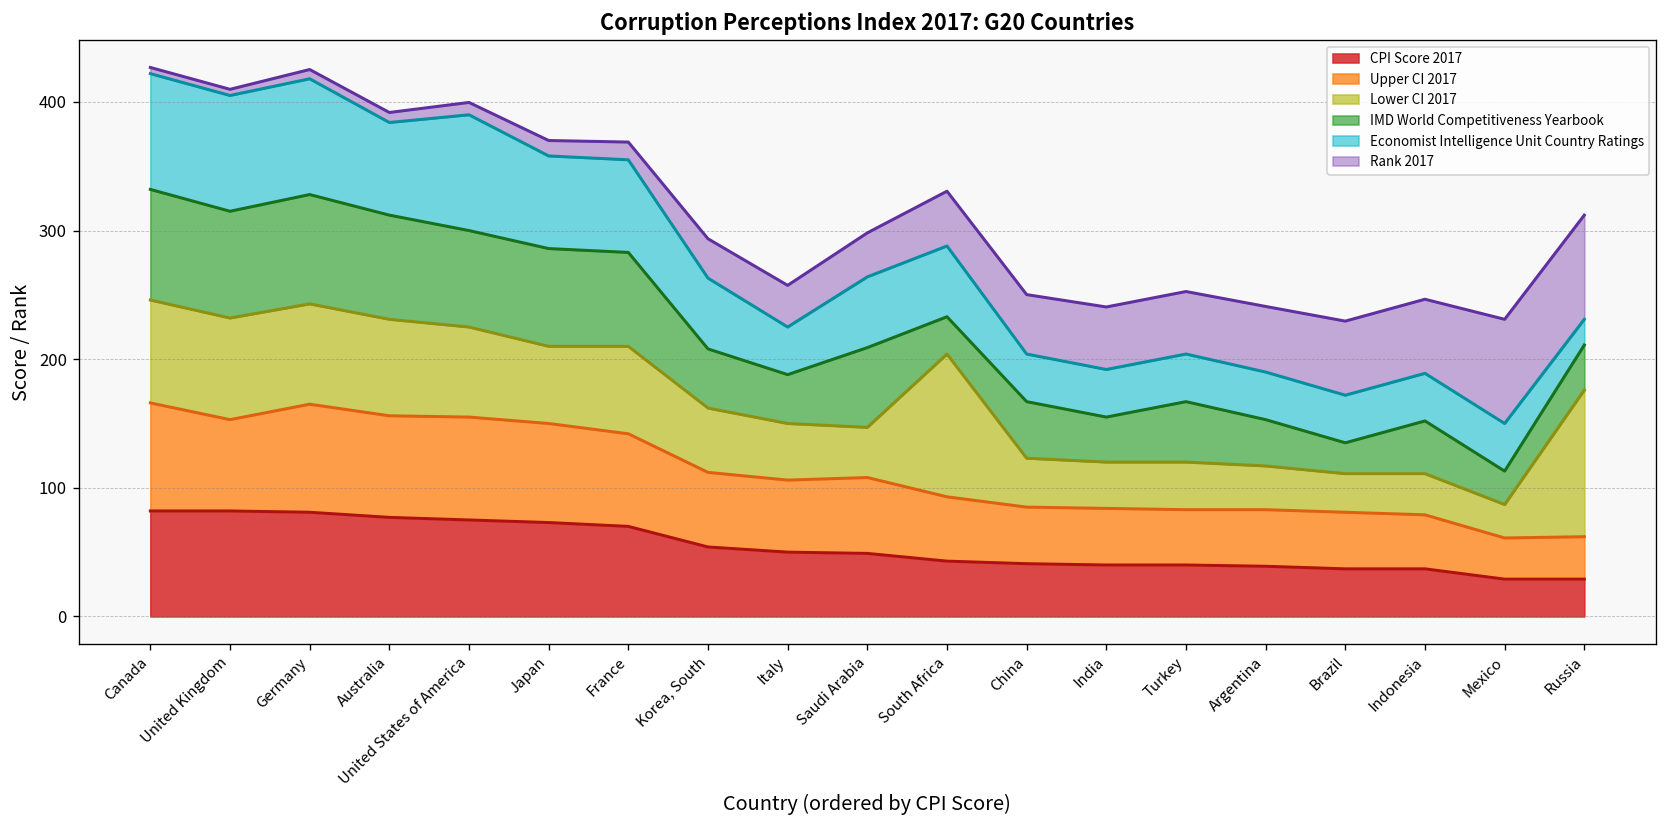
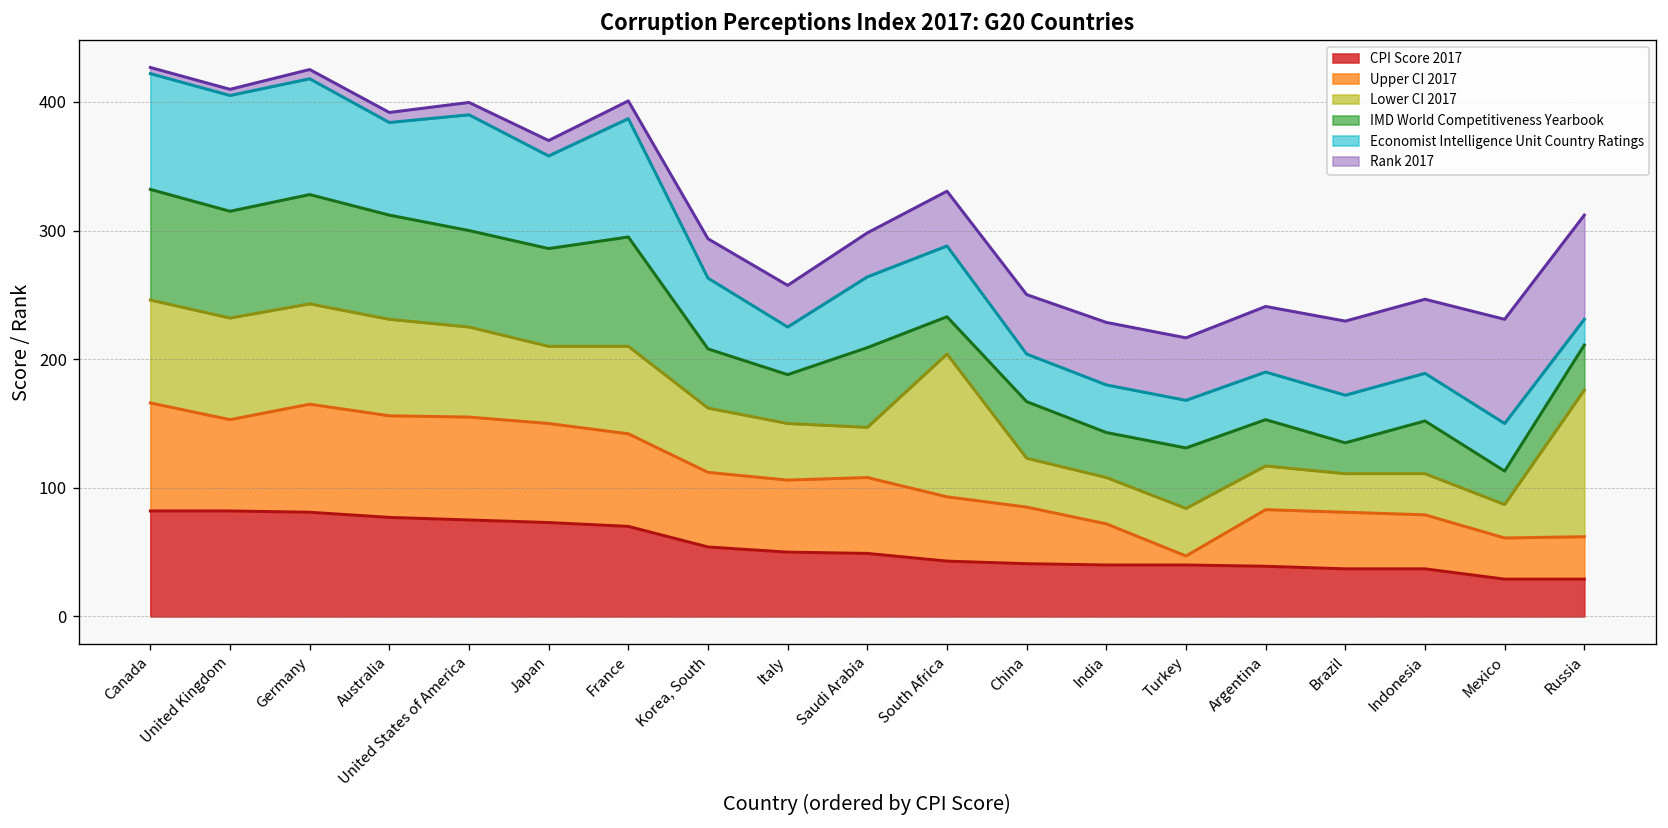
IMD World Competitiveness Yearbook, France: 73 -> 85
Economist Intelligence Unit Country Ratings, France: 72 -> 92
Upper CI 2017, India: 44 -> 32
Upper CI 2017, Turkey: 43 -> 7
